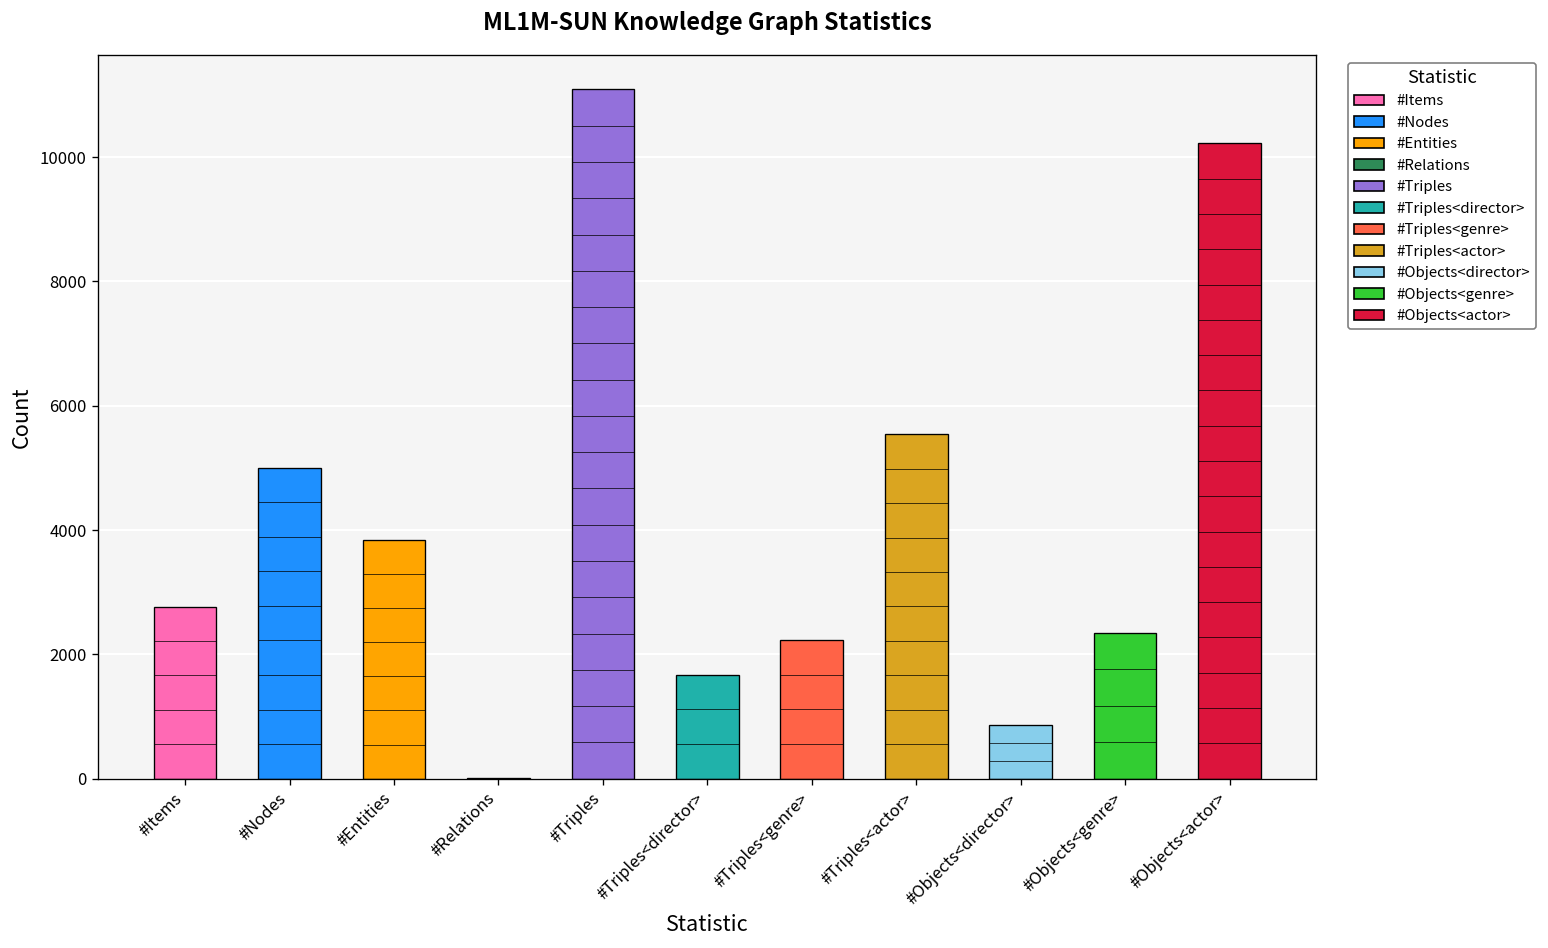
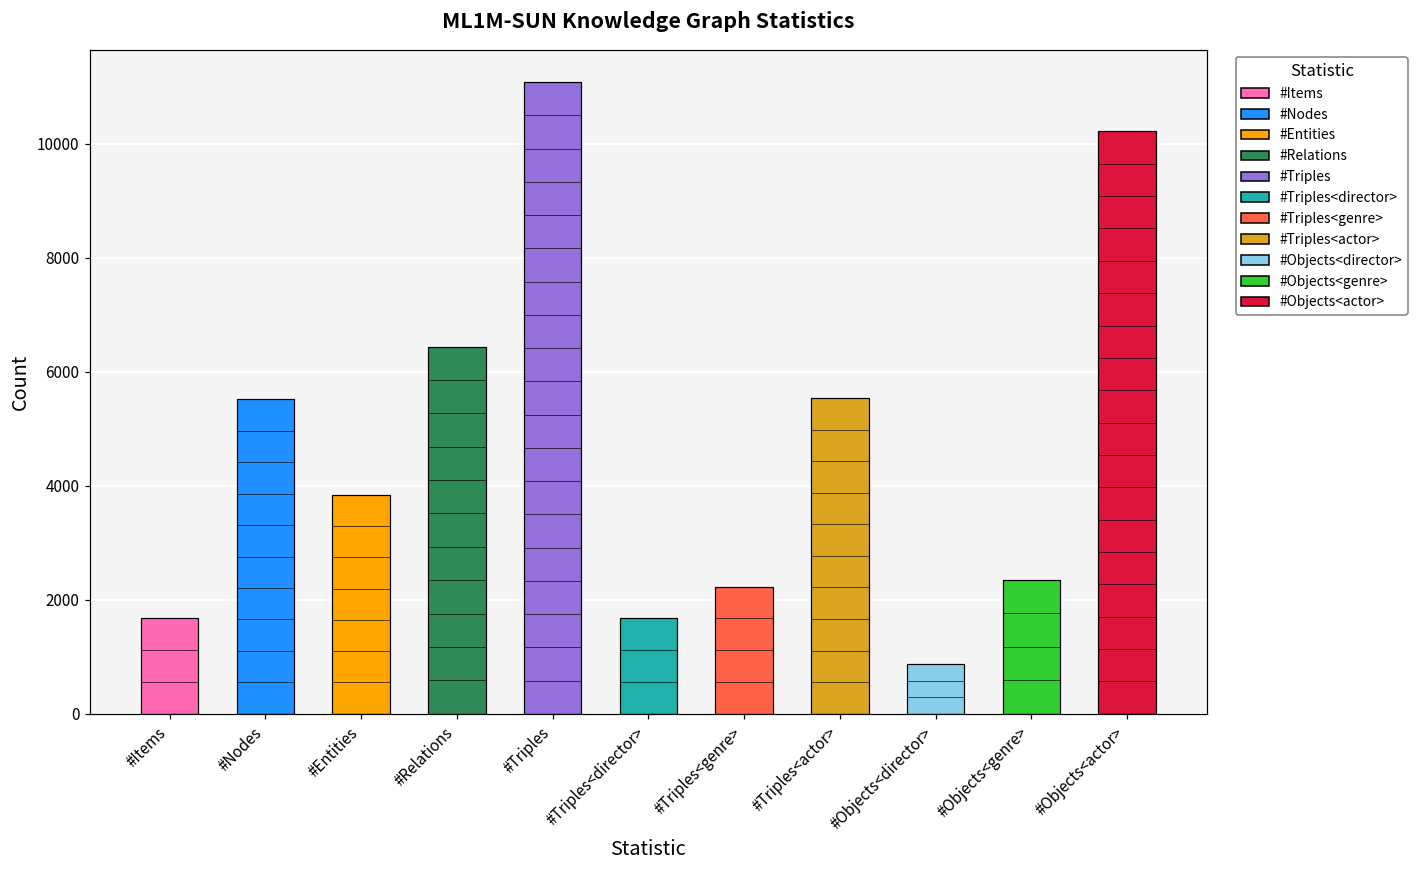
#Items: 2800 -> 1700
#Nodes: 5000 -> 5500
#Relations: 0 -> 6400
